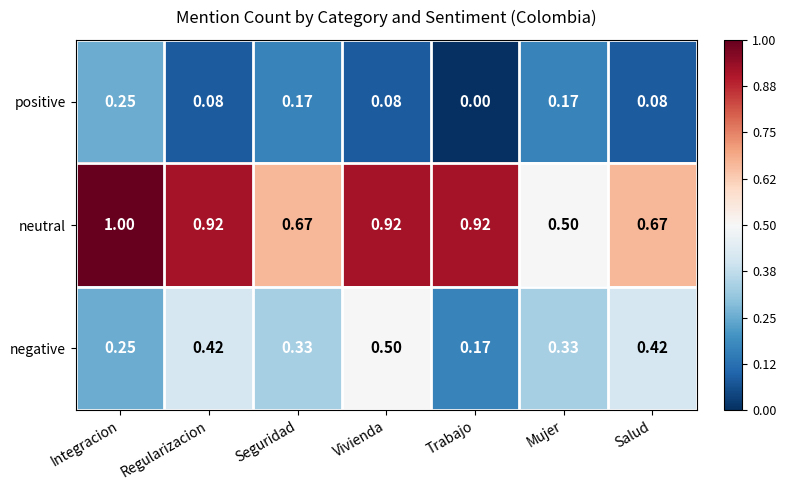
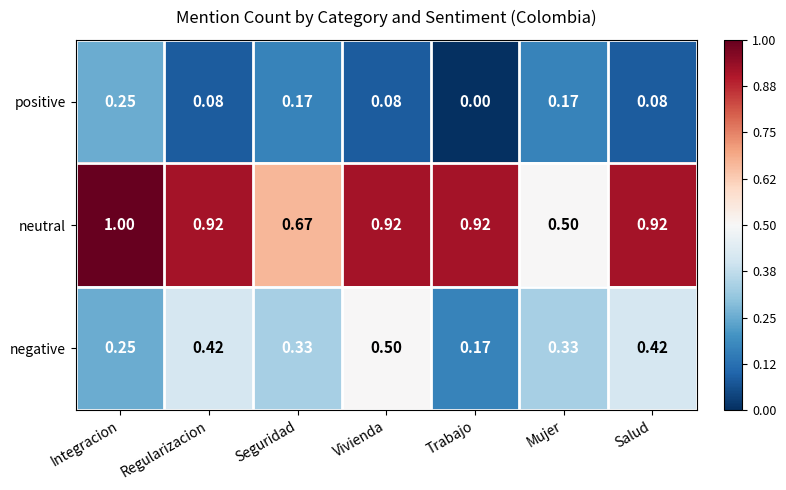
neutral, Salud: 0.67 -> 0.92
